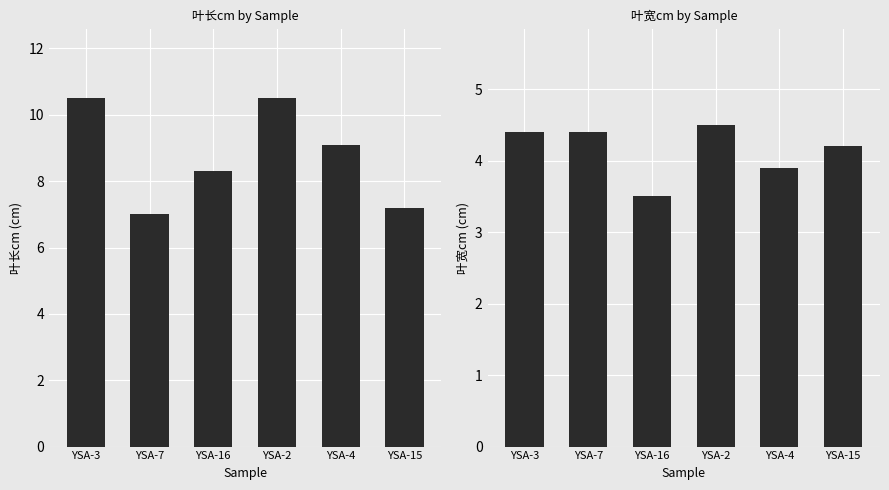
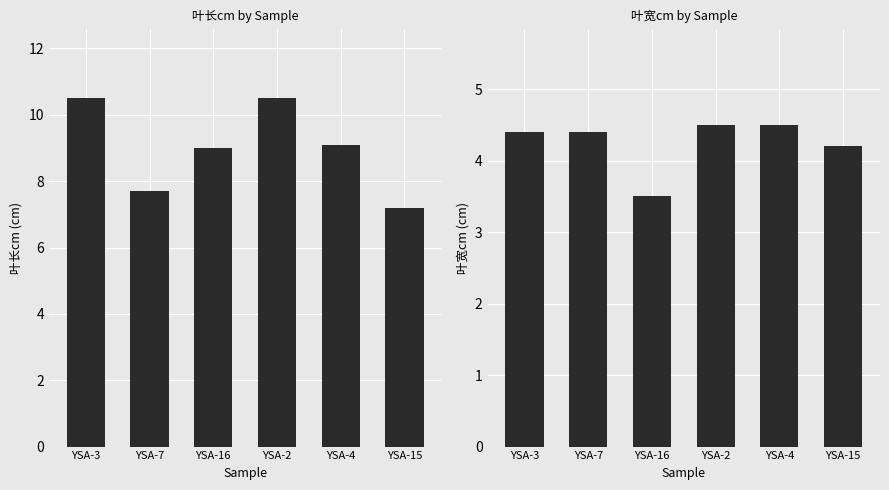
叶长cm by Sample, YSA-7: 7.0 -> 7.7
叶长cm by Sample, YSA-16: 8.3 -> 9.0
叶宽cm by Sample, YSA-4: 3.9 -> 4.5
